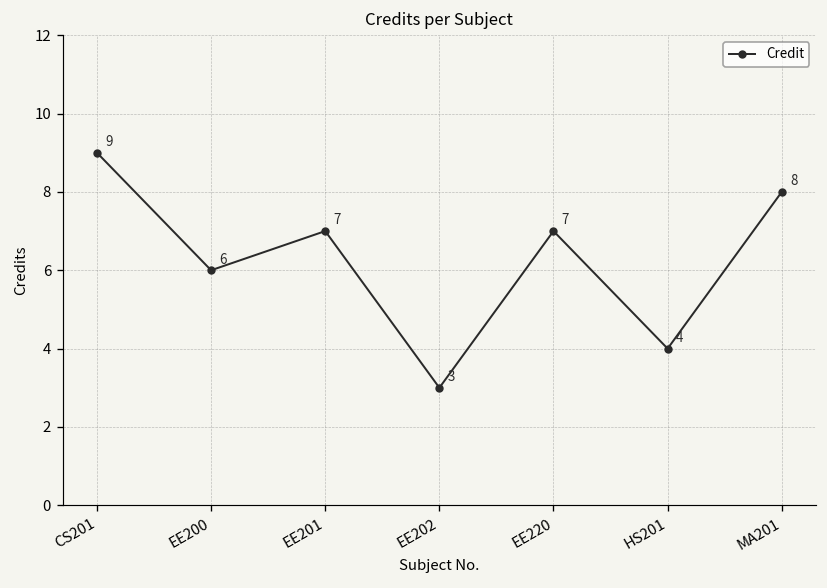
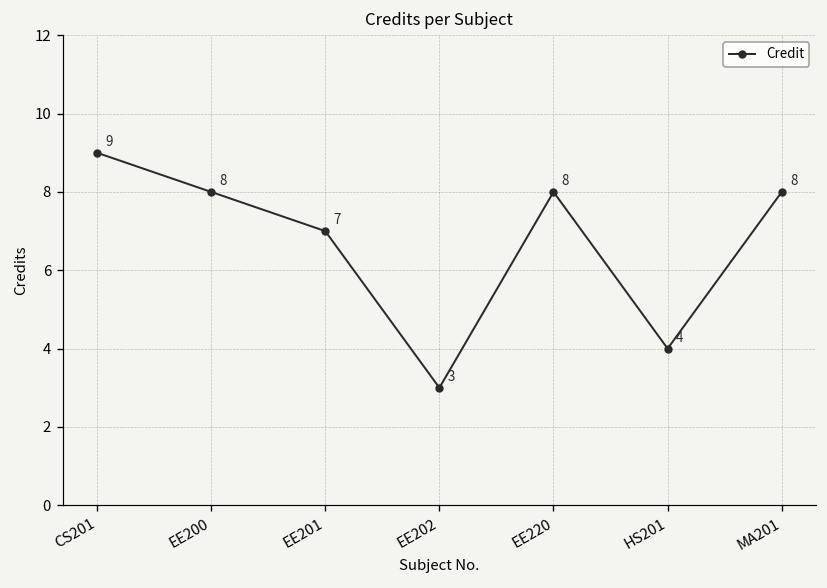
EE200: 6 -> 8
EE220: 7 -> 8
